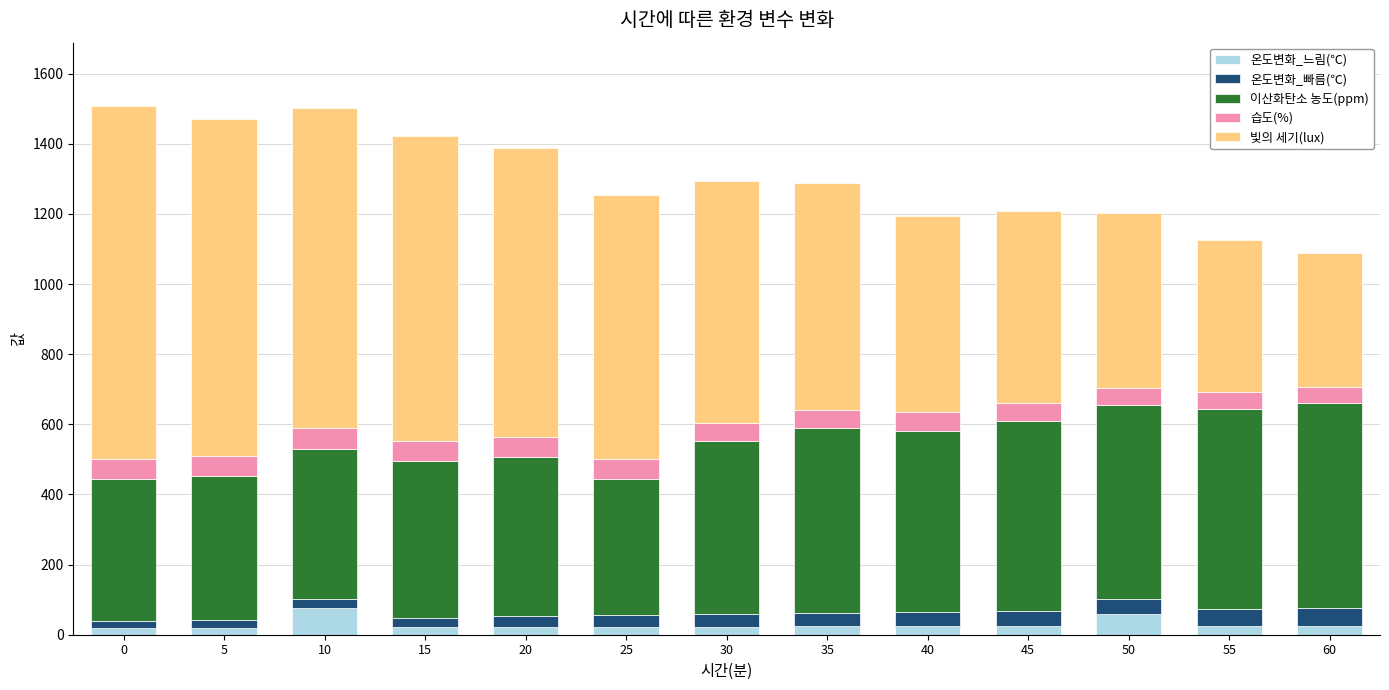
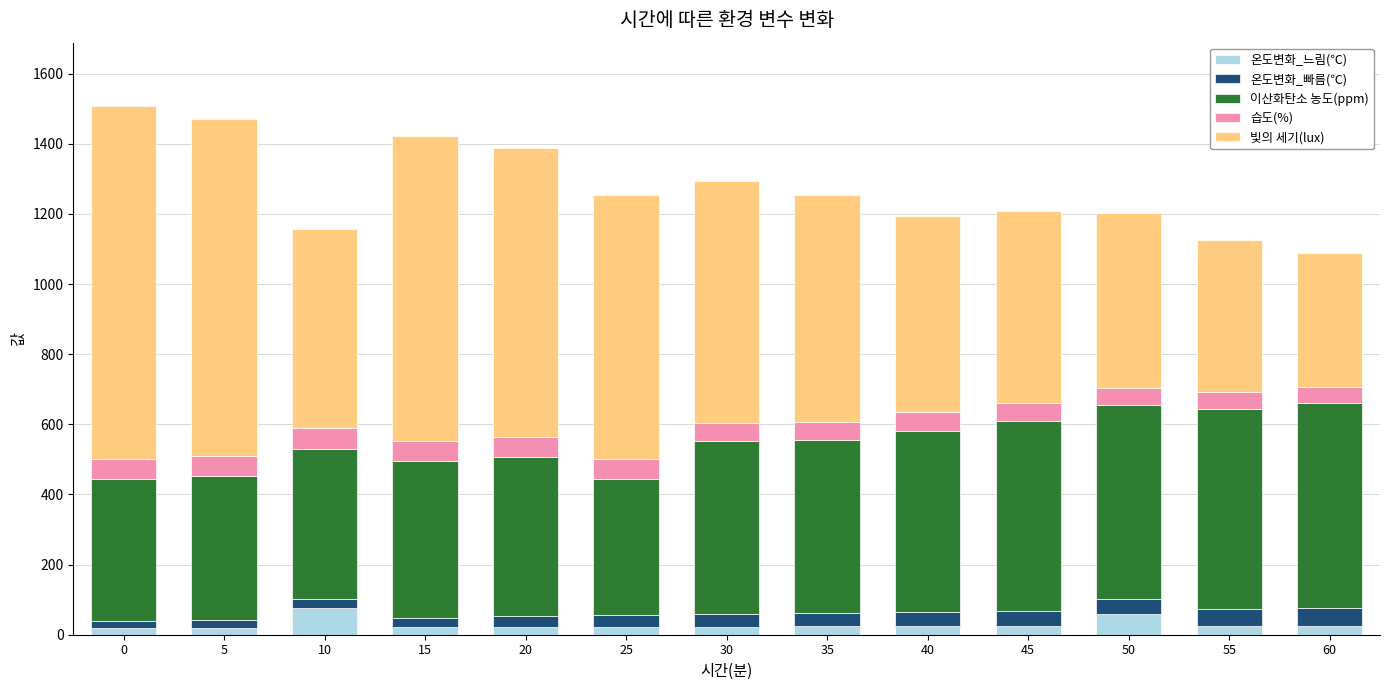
빛의 세기(lux), 10: 910 -> 570
이산화탄소 농도(ppm), 35: 530 -> 500
